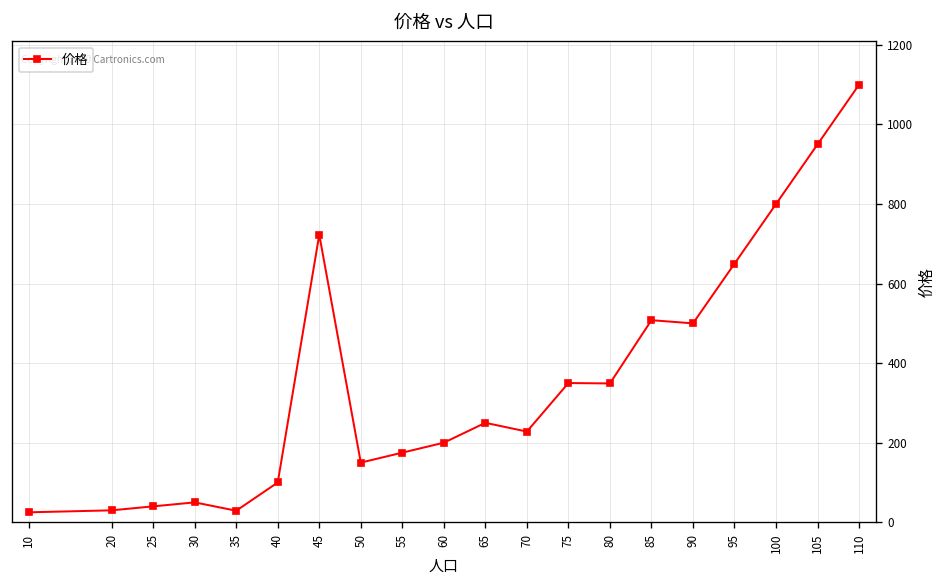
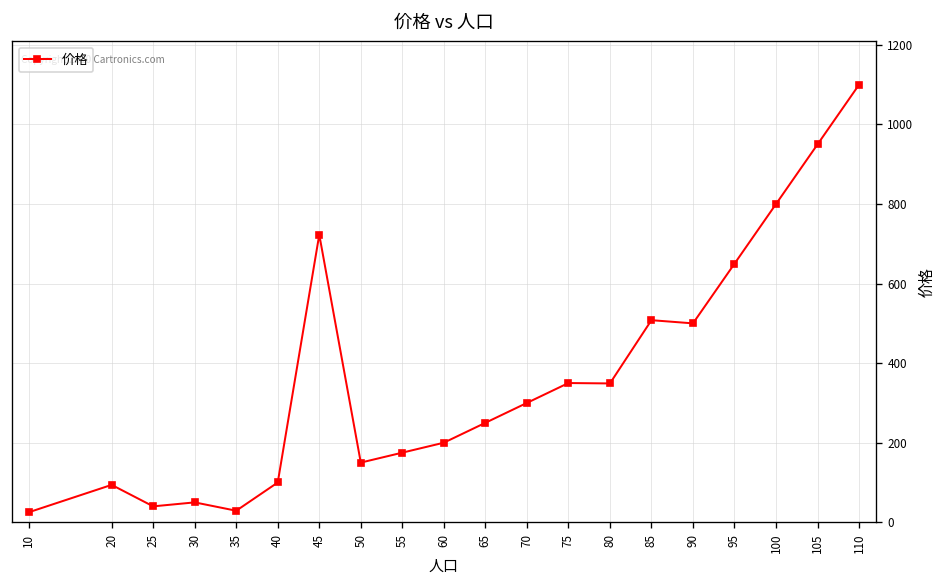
20: 30 -> 90
70: 230 -> 300
